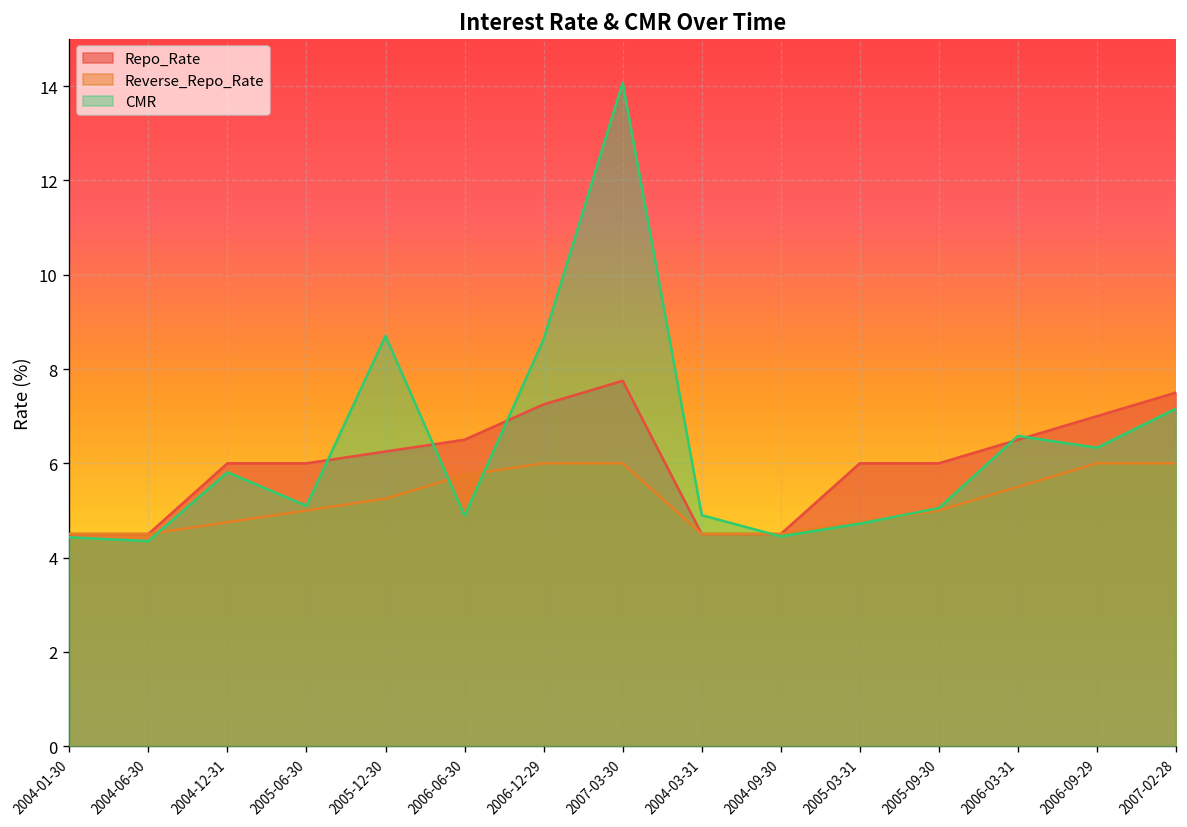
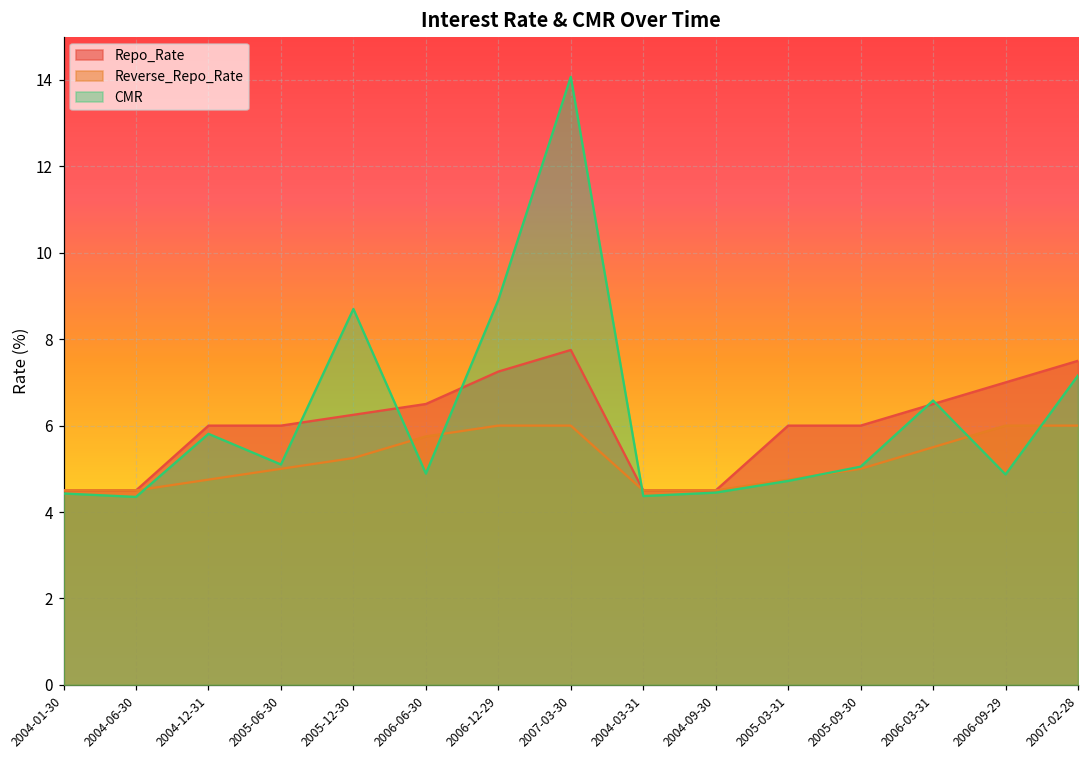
CMR, 2006-12-29: 8.6 -> 8.9
CMR, 2004-03-31: 4.9 -> 4.4
CMR, 2006-09-29: 6.3 -> 4.9
